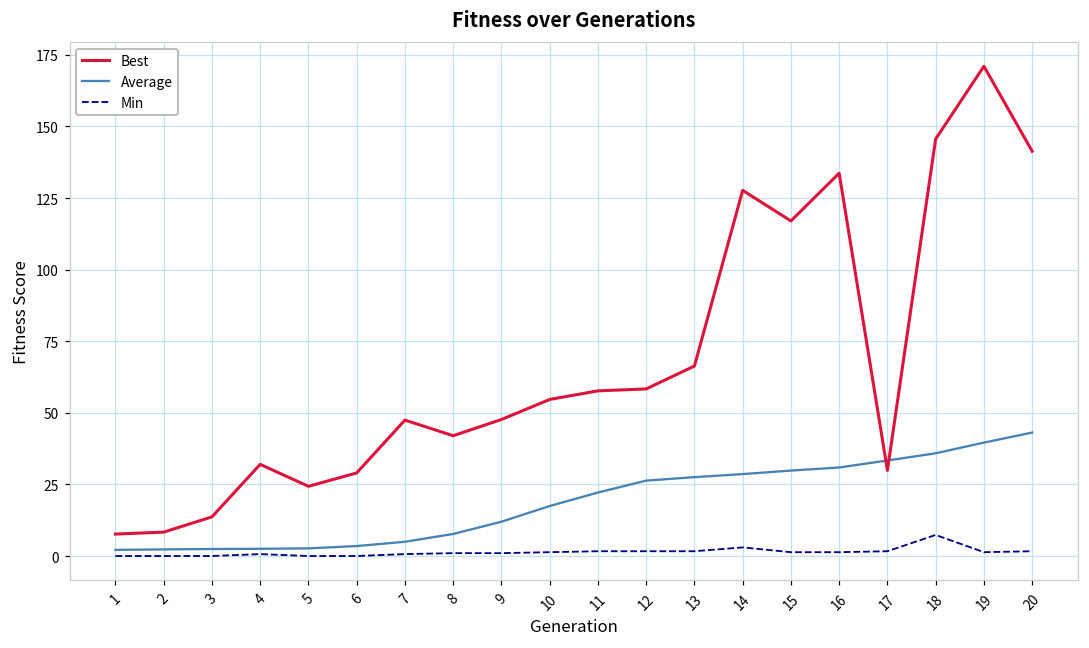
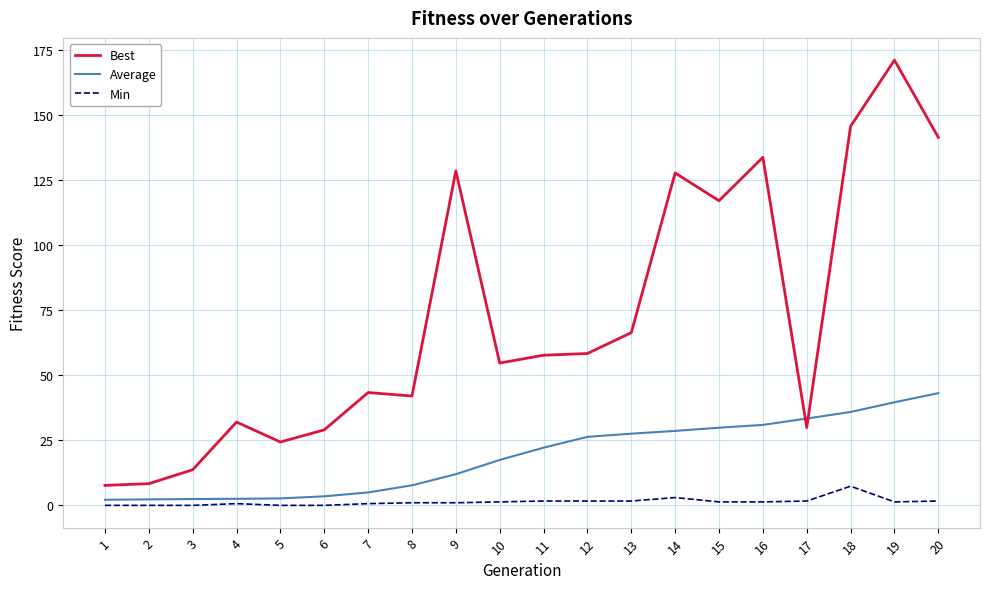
Best, 7: 47 -> 43
Best, 9: 48 -> 128
